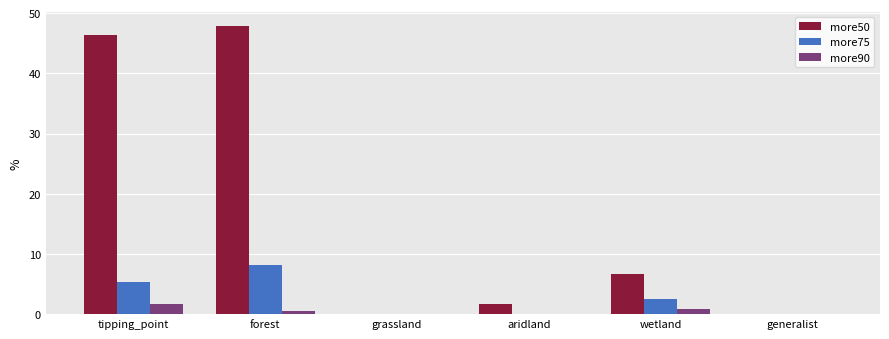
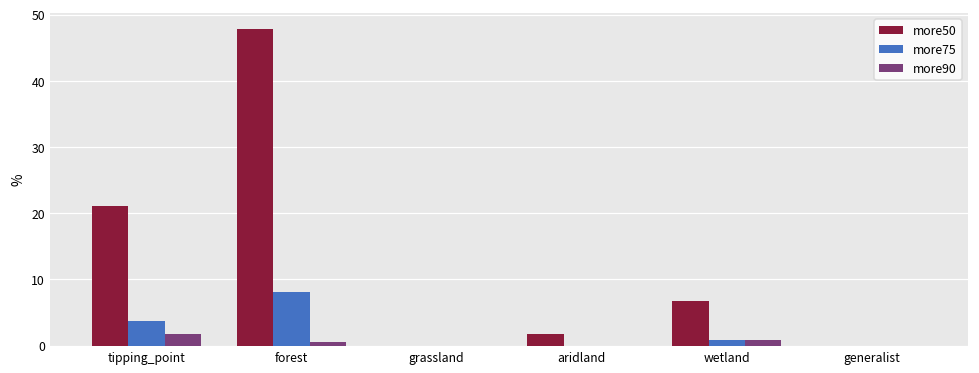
more50, tipping_point: 46 -> 21
more75, tipping_point: 5 -> 4
more75, wetland: 2 -> 1
